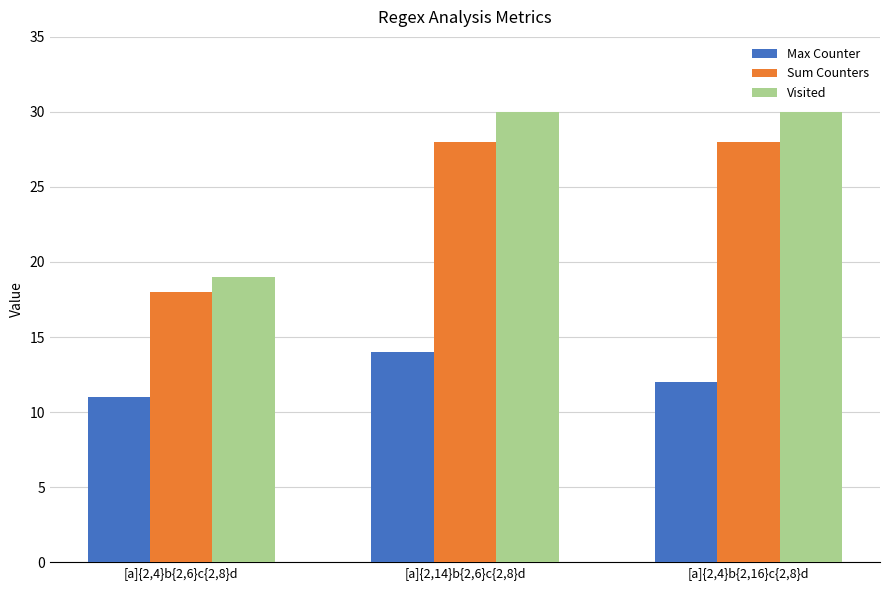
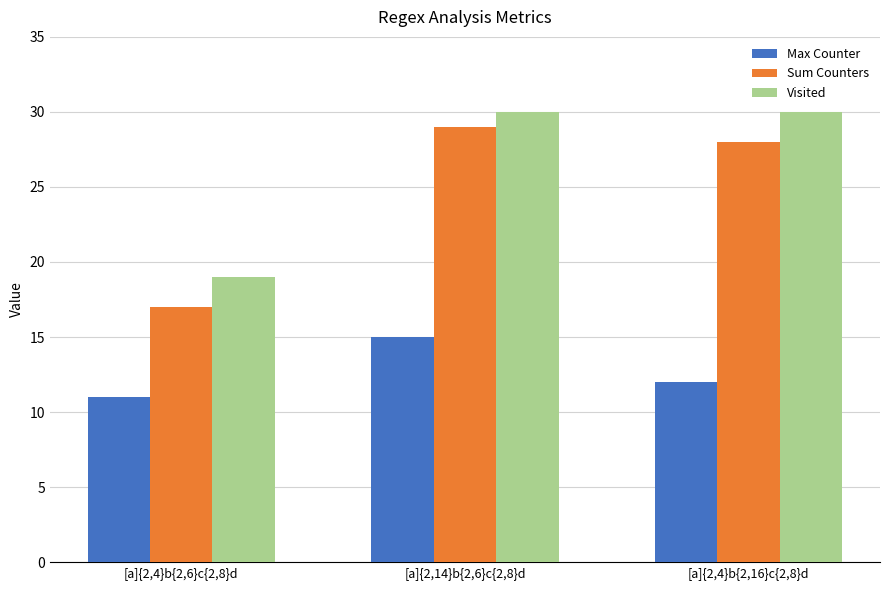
Sum Counters, [a]{2,4}b{2,6}c{2,8}d: 18 -> 17
Max Counter, [a]{2,14}b{2,6}c{2,8}d: 14 -> 15
Sum Counters, [a]{2,14}b{2,6}c{2,8}d: 28 -> 29
